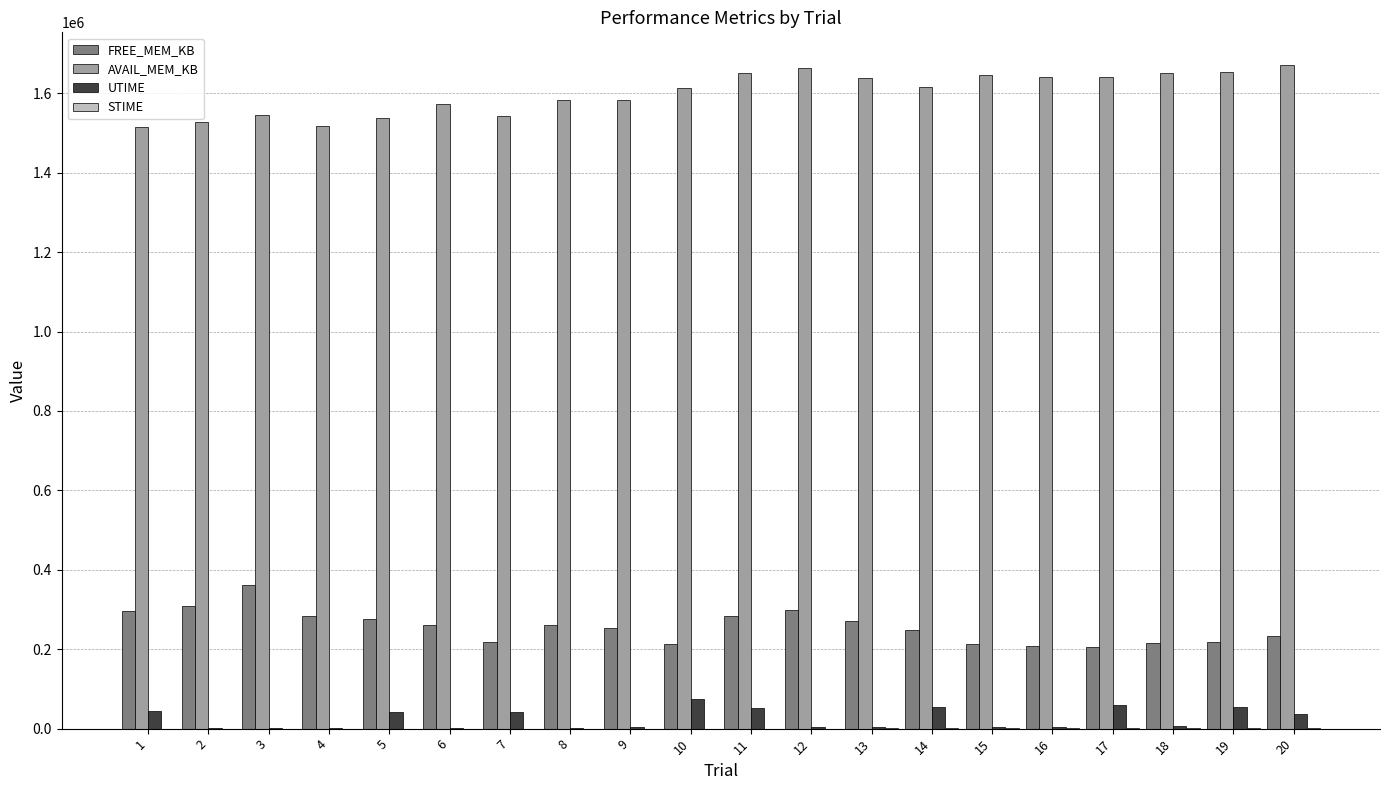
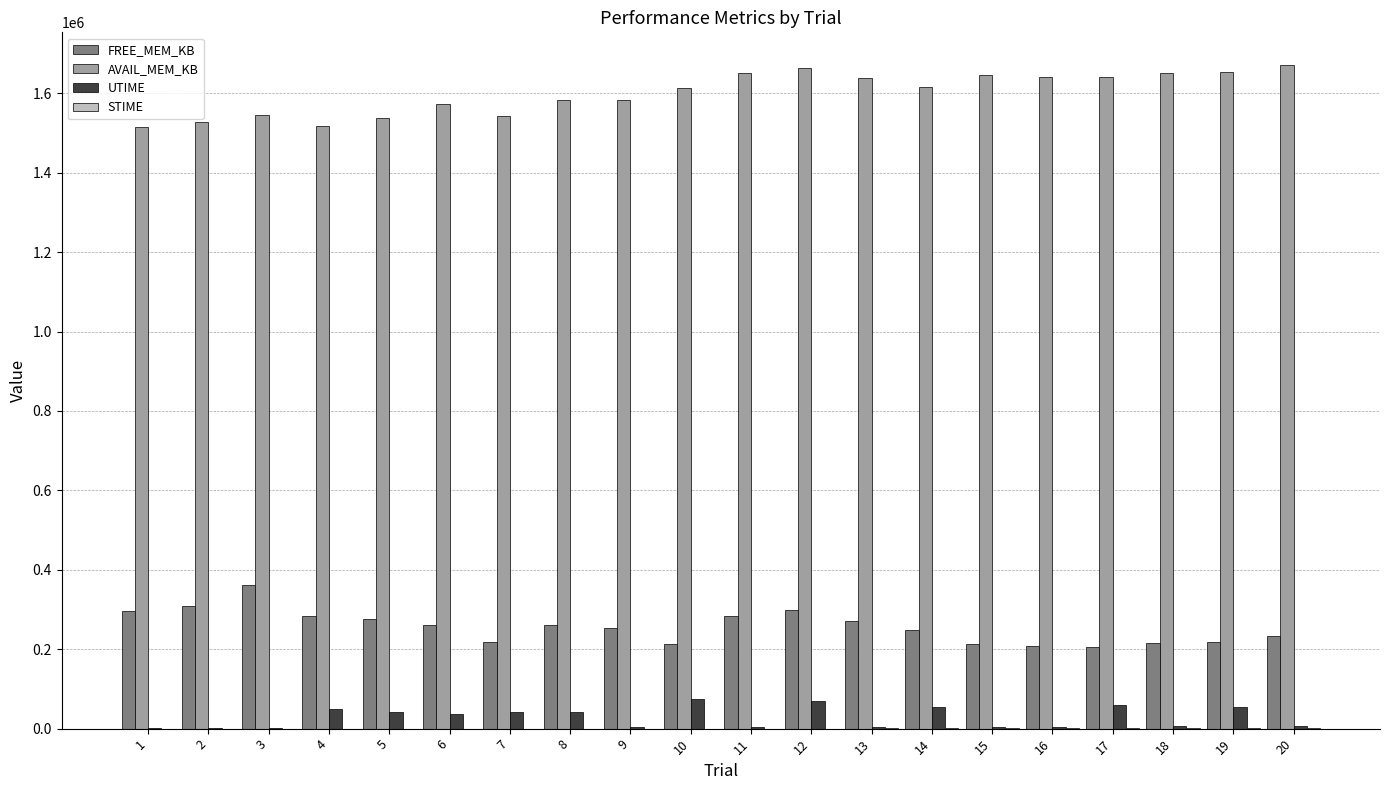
UTIME, 1: 50000 -> 0
UTIME, 4: 0 -> 50000
UTIME, 6: 0 -> 40000
UTIME, 8: 0 -> 40000
UTIME, 11: 50000 -> 0
UTIME, 12: 0 -> 70000
UTIME, 20: 40000 -> 10000
